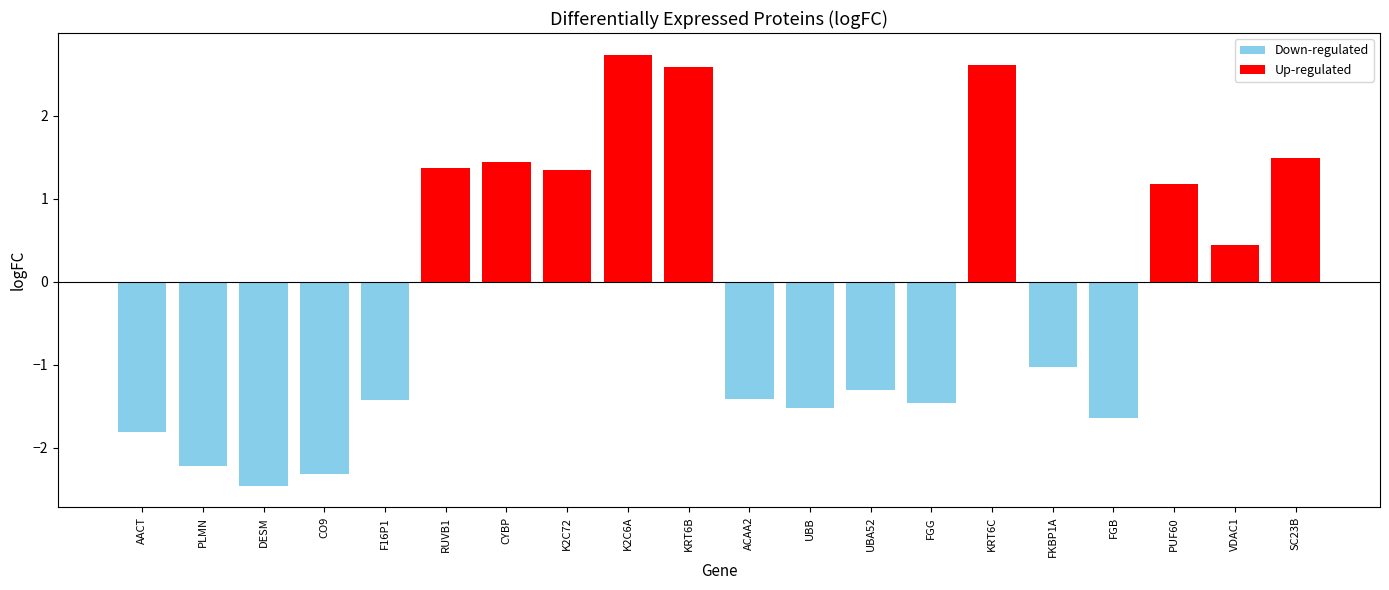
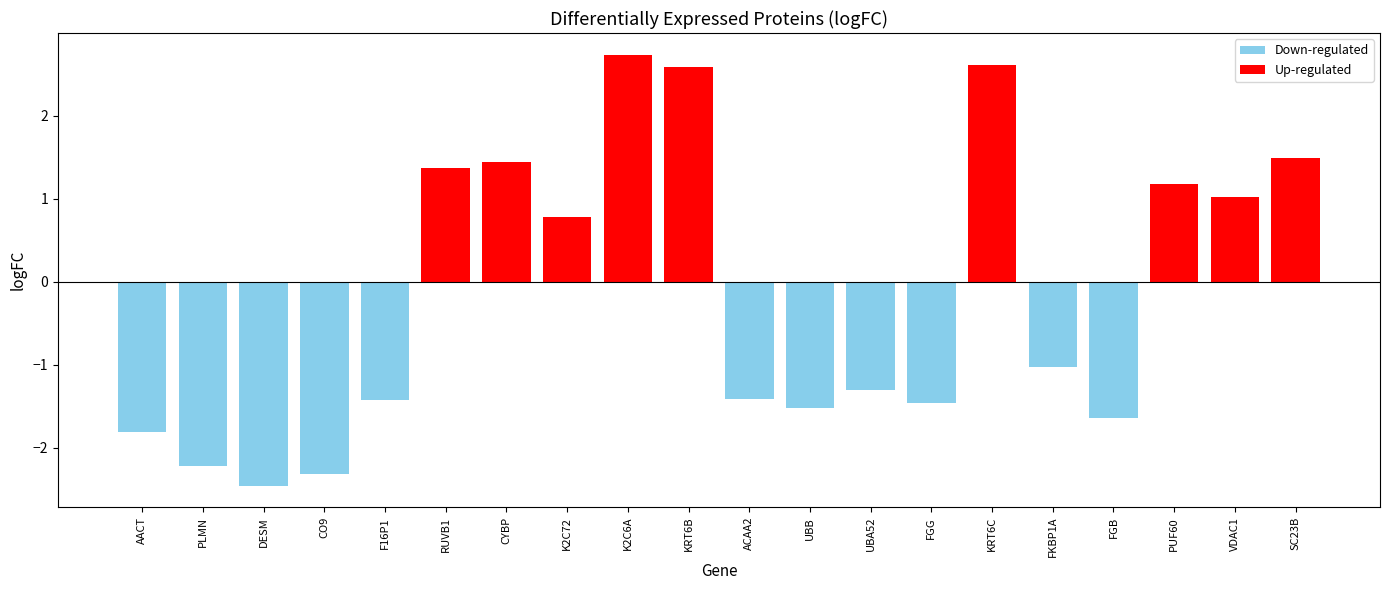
Up-regulated, K2C72: 1.3 -> 0.8
Up-regulated, VDAC1: 0.4 -> 1.0
